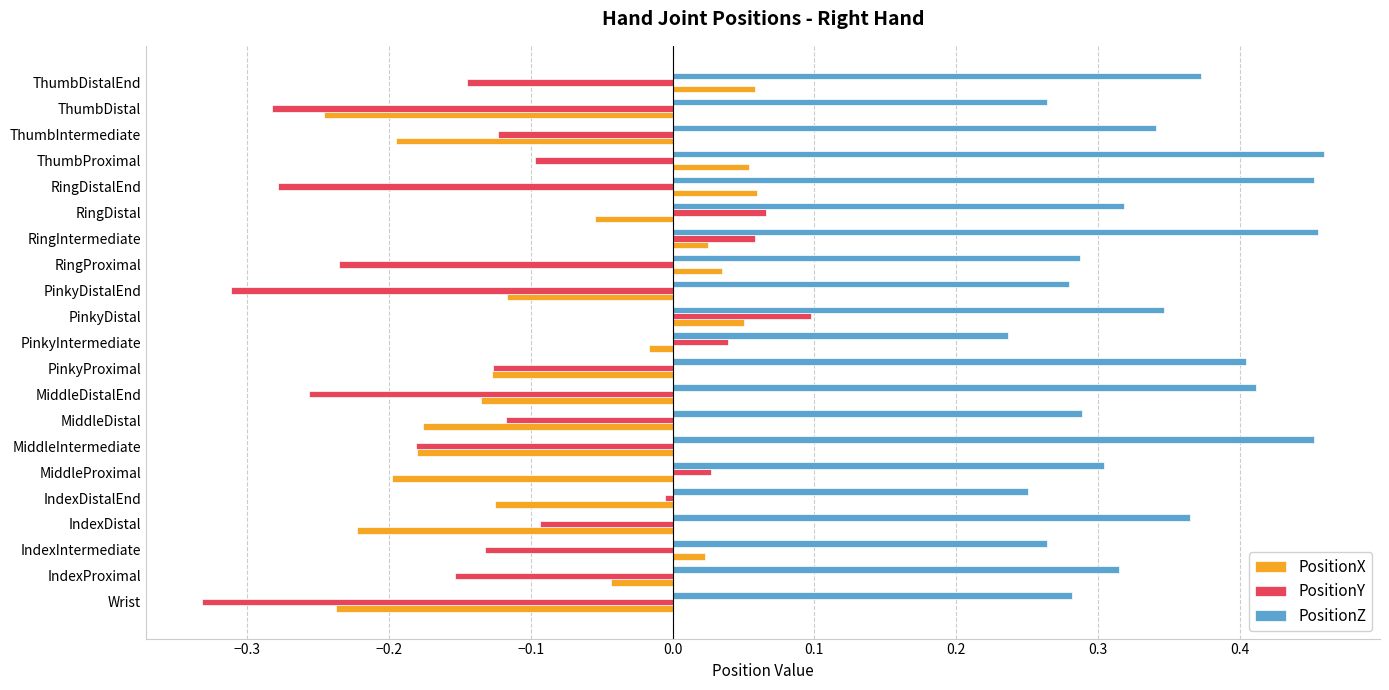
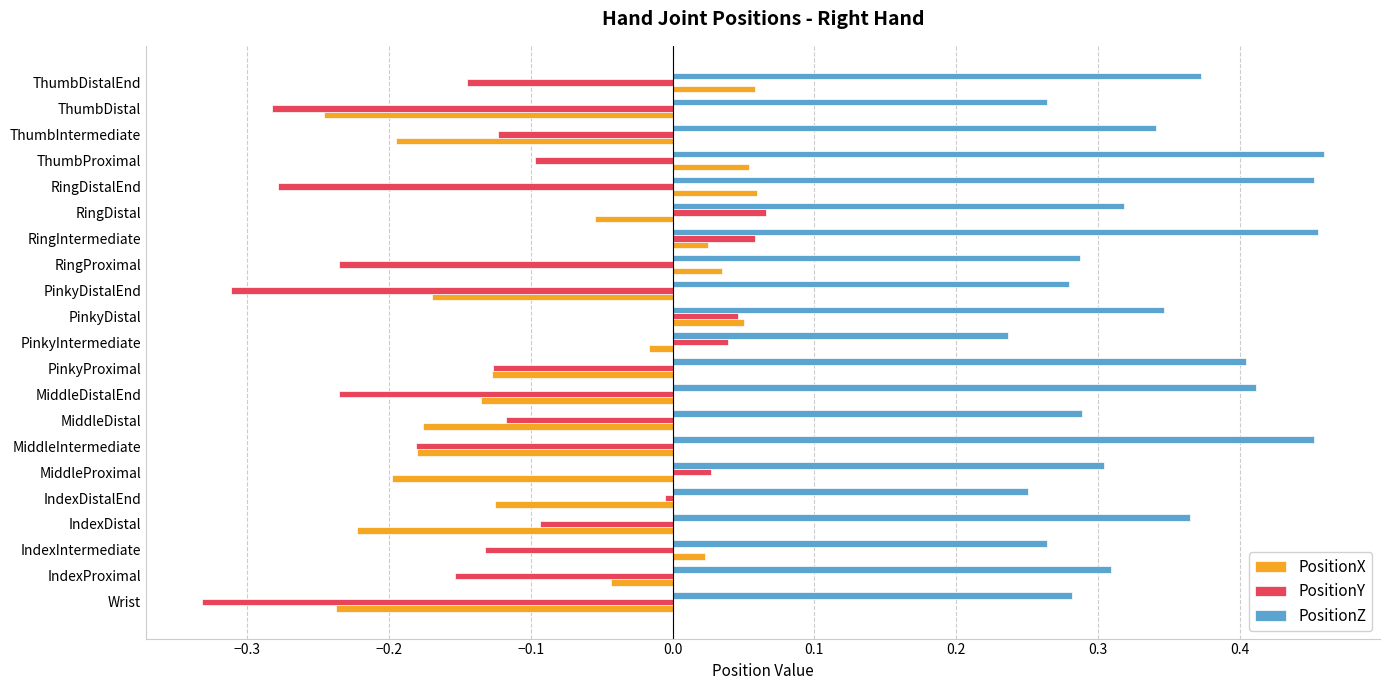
PositionX, PinkyDistalEnd: -0.116 -> -0.170
PositionY, PinkyDistal: 0.097 -> 0.046
PositionY, MiddleDistalEnd: -0.257 -> -0.236
PositionZ, IndexProximal: 0.315 -> 0.309
